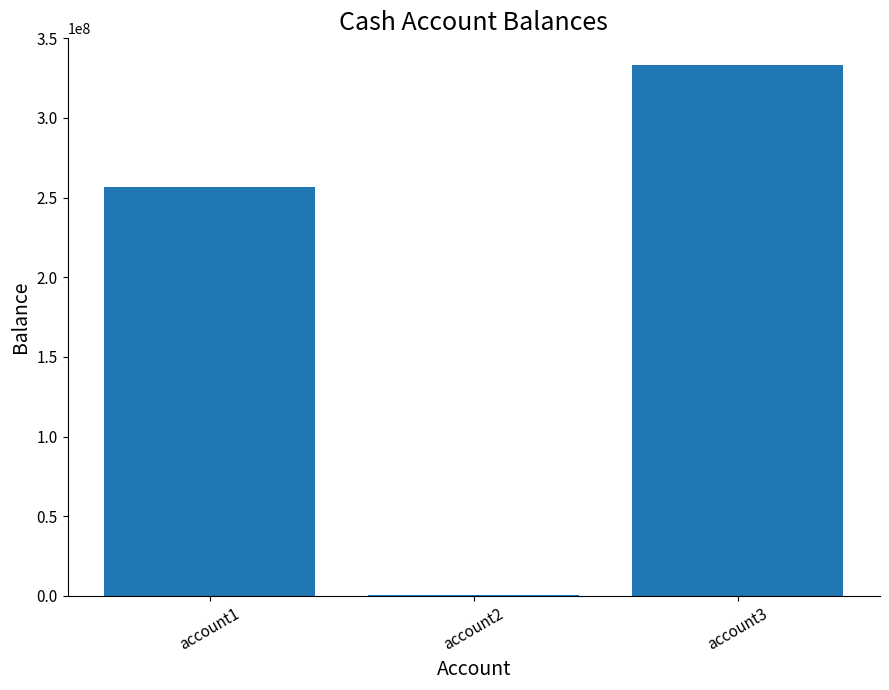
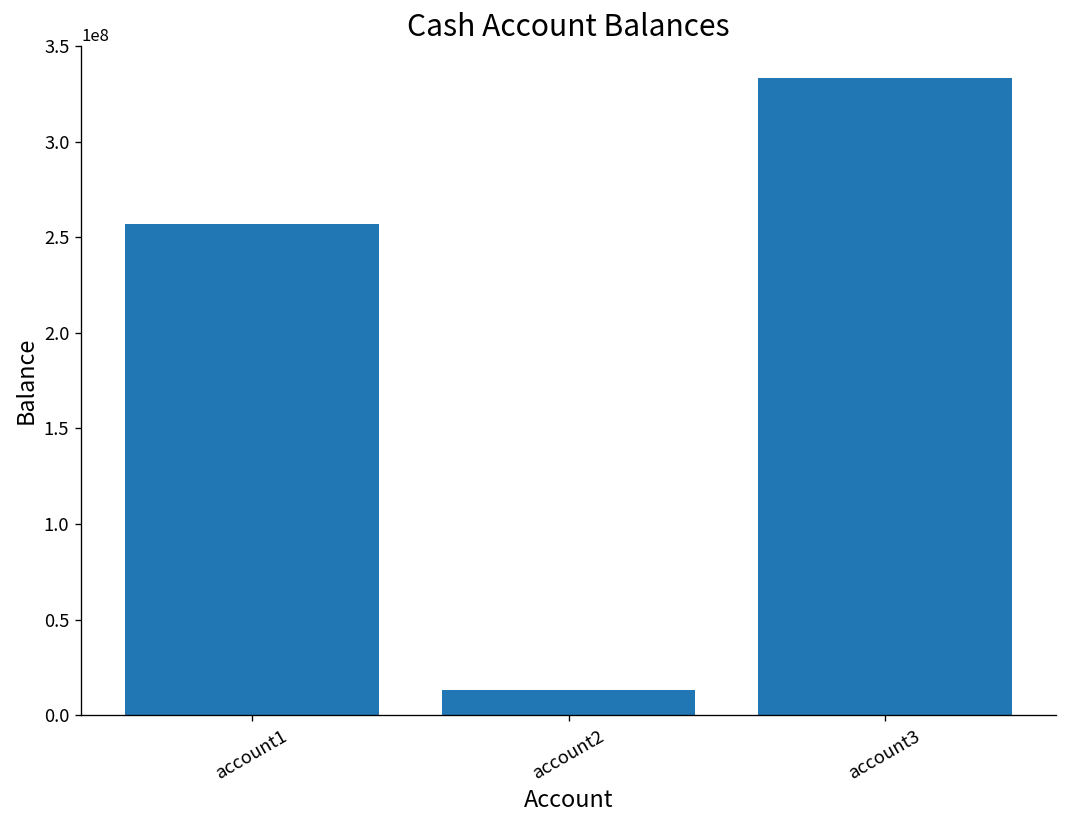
account2: 0 -> 13000000
